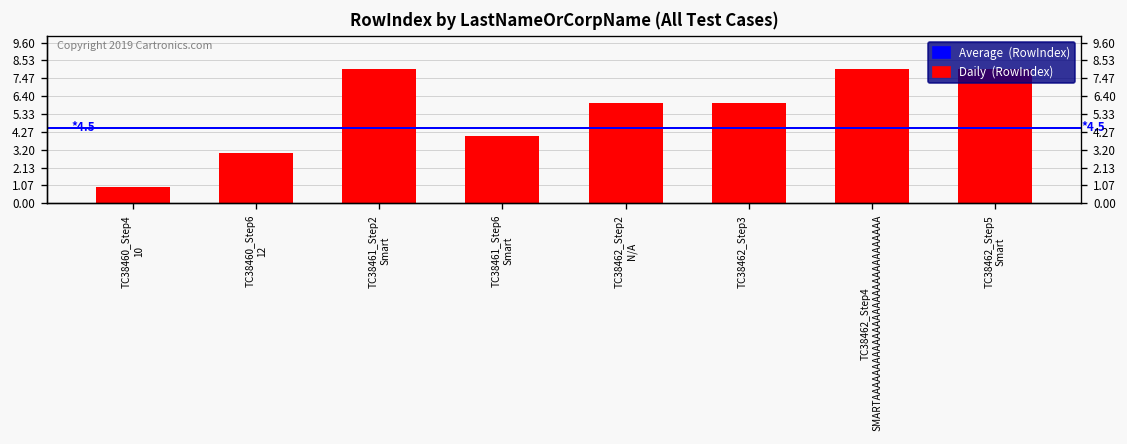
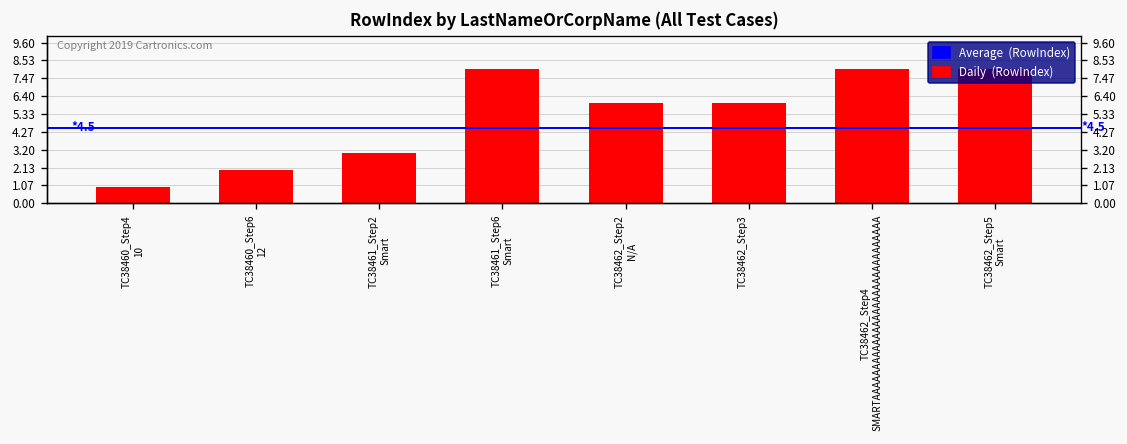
TC38460_Step6 12: 3 -> 2
TC38461_Step2 Smart: 8 -> 3
TC38461_Step6 Smart: 4 -> 8
